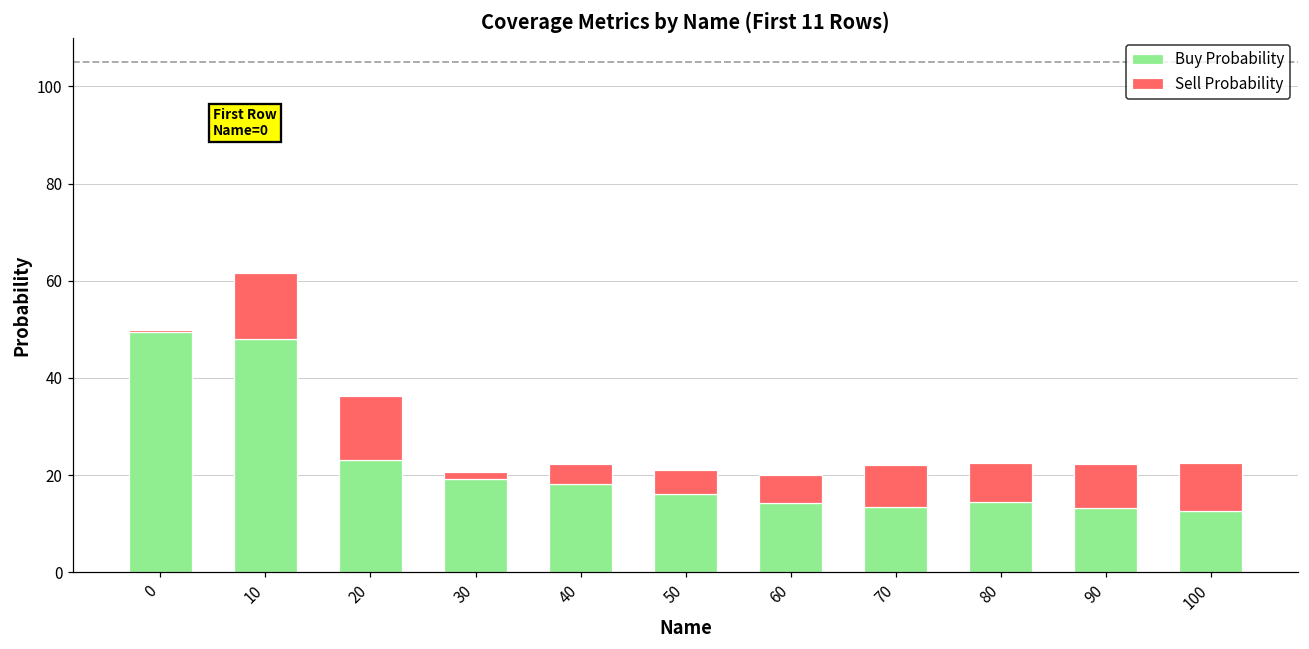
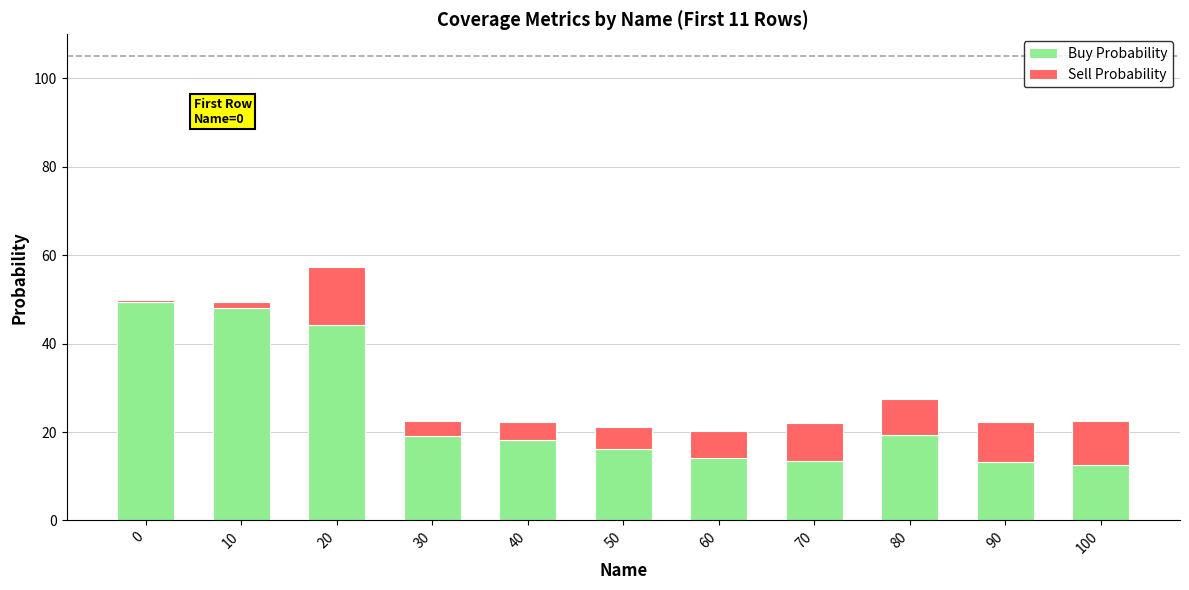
Sell Probability, 10: 14 -> 1
Buy Probability, 20: 23 -> 44
Sell Probability, 30: 1 -> 3
Buy Probability, 80: 15 -> 19
